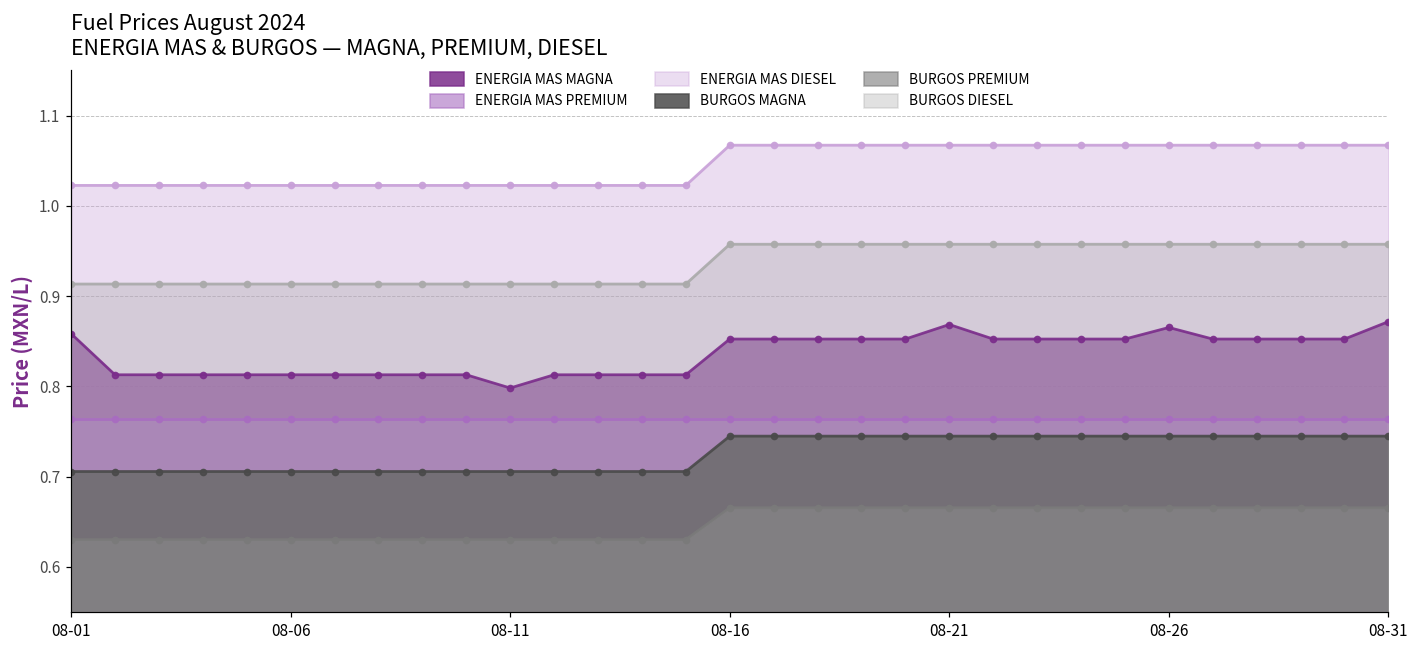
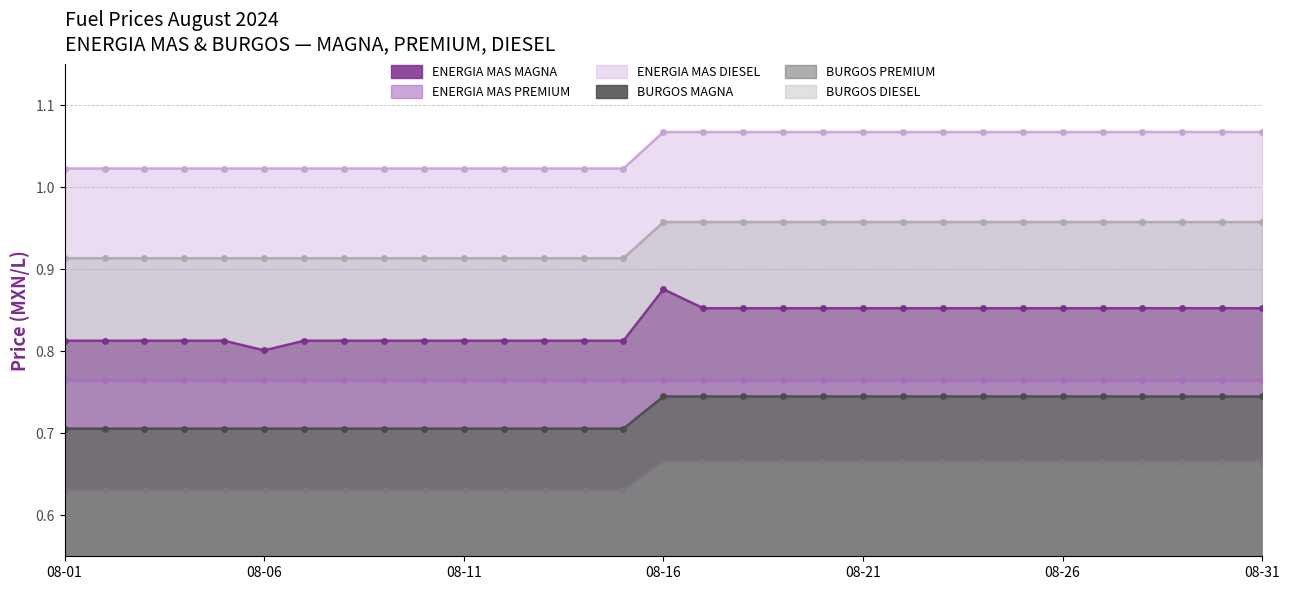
ENERGIA MAS MAGNA, 08-01: 0.86 -> 0.81
ENERGIA MAS MAGNA, 08-06: 0.81 -> 0.80
ENERGIA MAS MAGNA, 08-11: 0.80 -> 0.81
ENERGIA MAS MAGNA, 08-16: 0.85 -> 0.88
ENERGIA MAS MAGNA, 08-21: 0.87 -> 0.85
ENERGIA MAS MAGNA, 08-26: 0.87 -> 0.85
ENERGIA MAS MAGNA, 08-31: 0.87 -> 0.85
